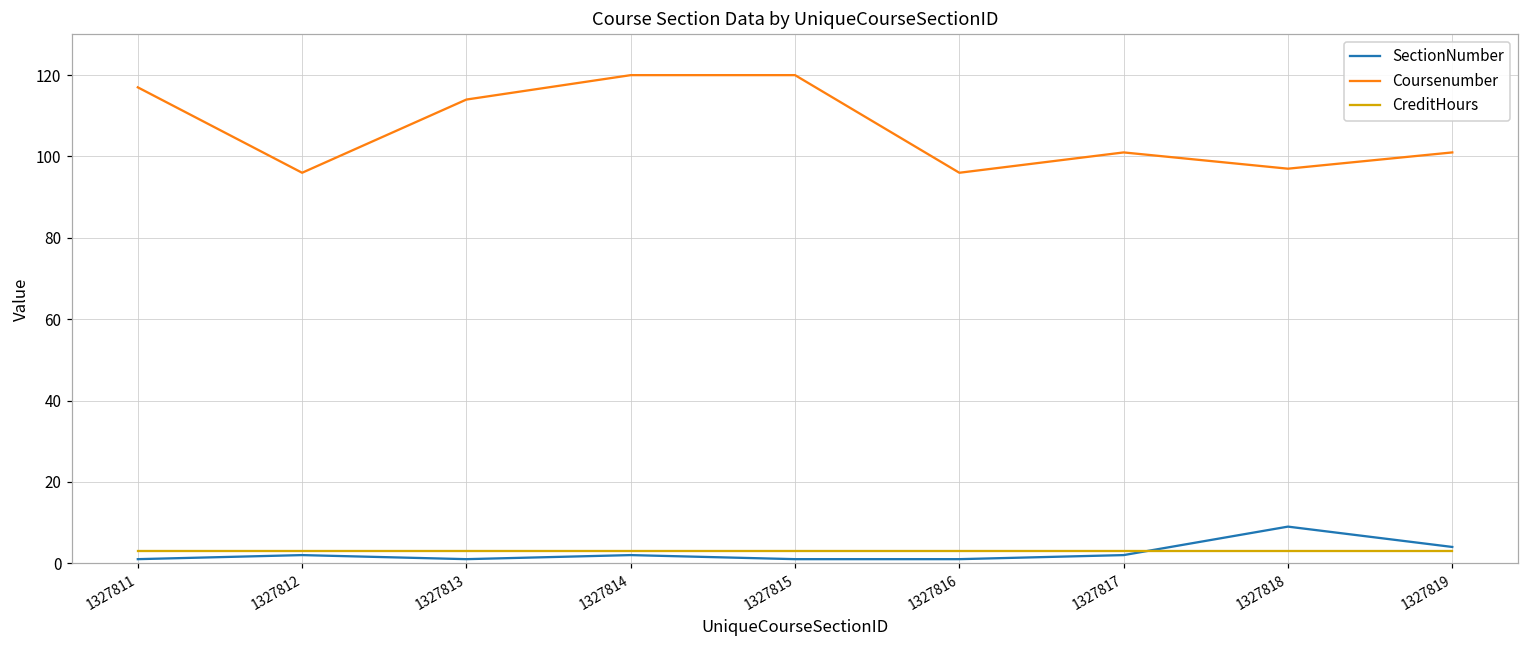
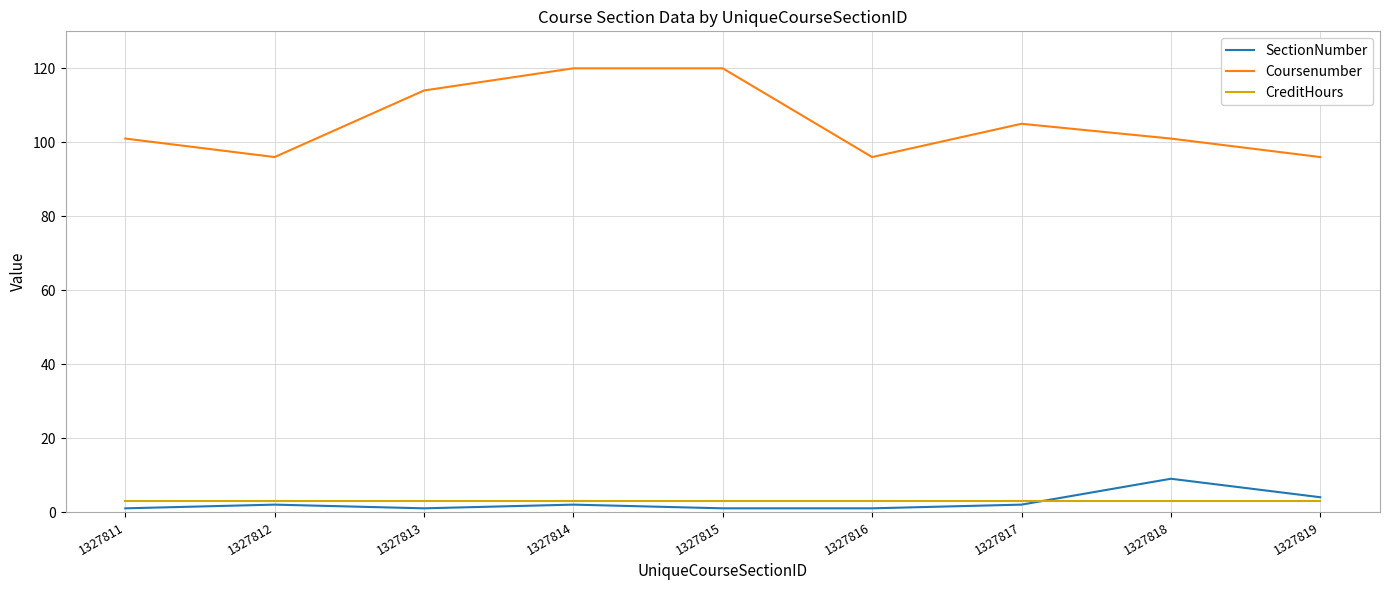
Coursenumber, 1327811: 117 -> 101
Coursenumber, 1327817: 101 -> 105
Coursenumber, 1327818: 97 -> 101
Coursenumber, 1327819: 101 -> 96
